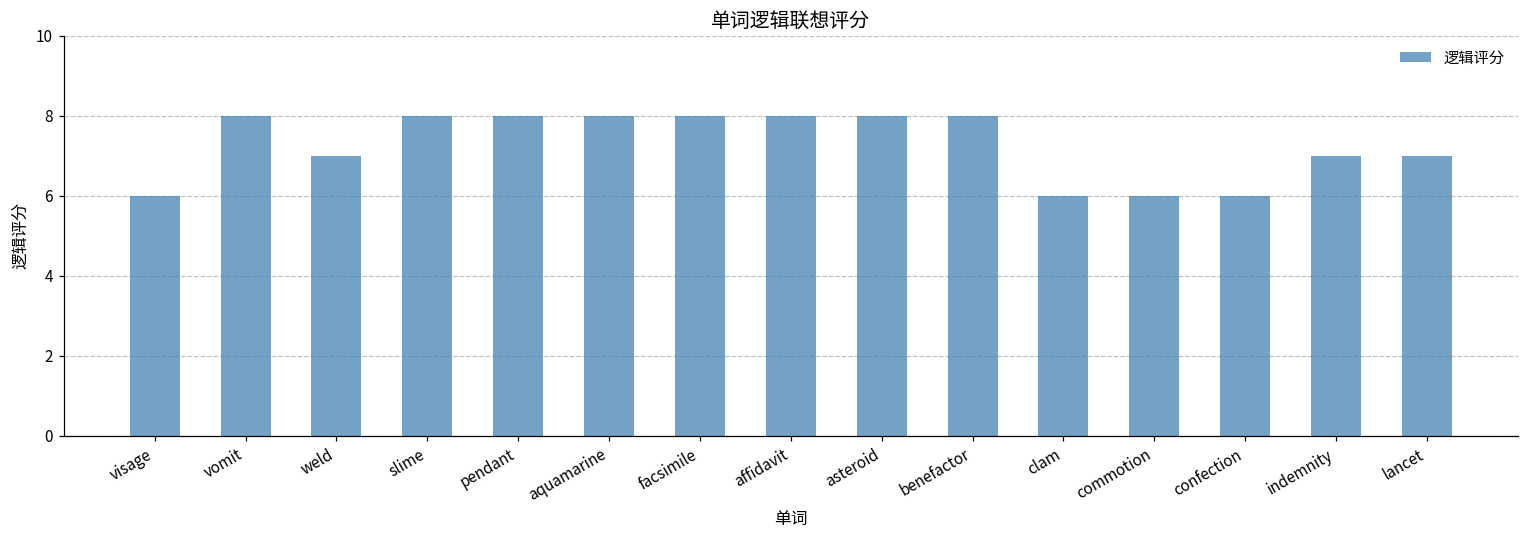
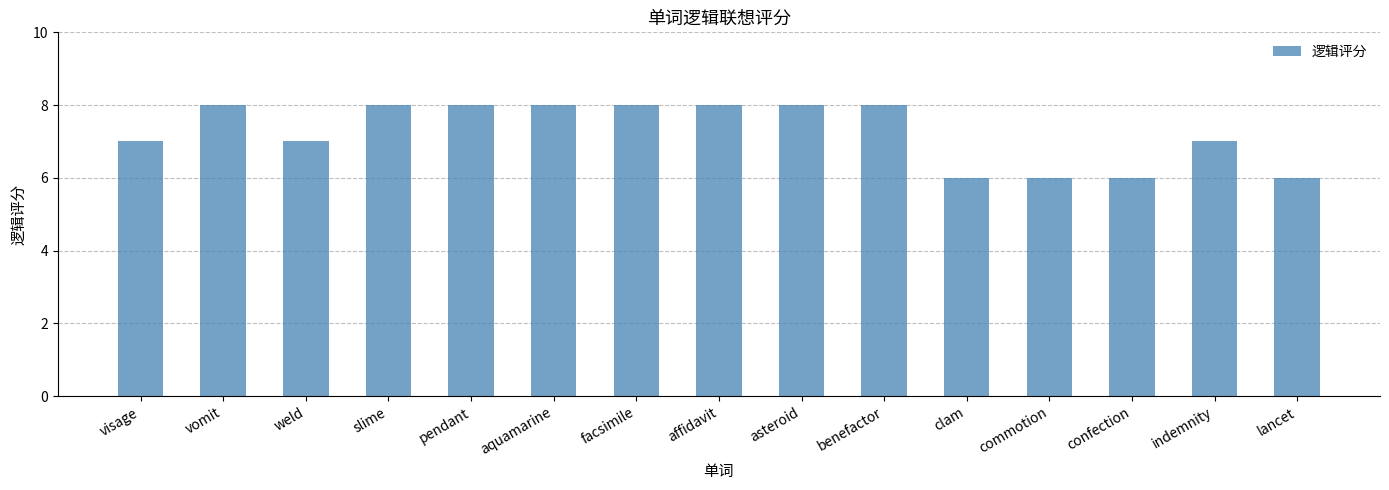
visage: 6 -> 7
lancet: 7 -> 6
